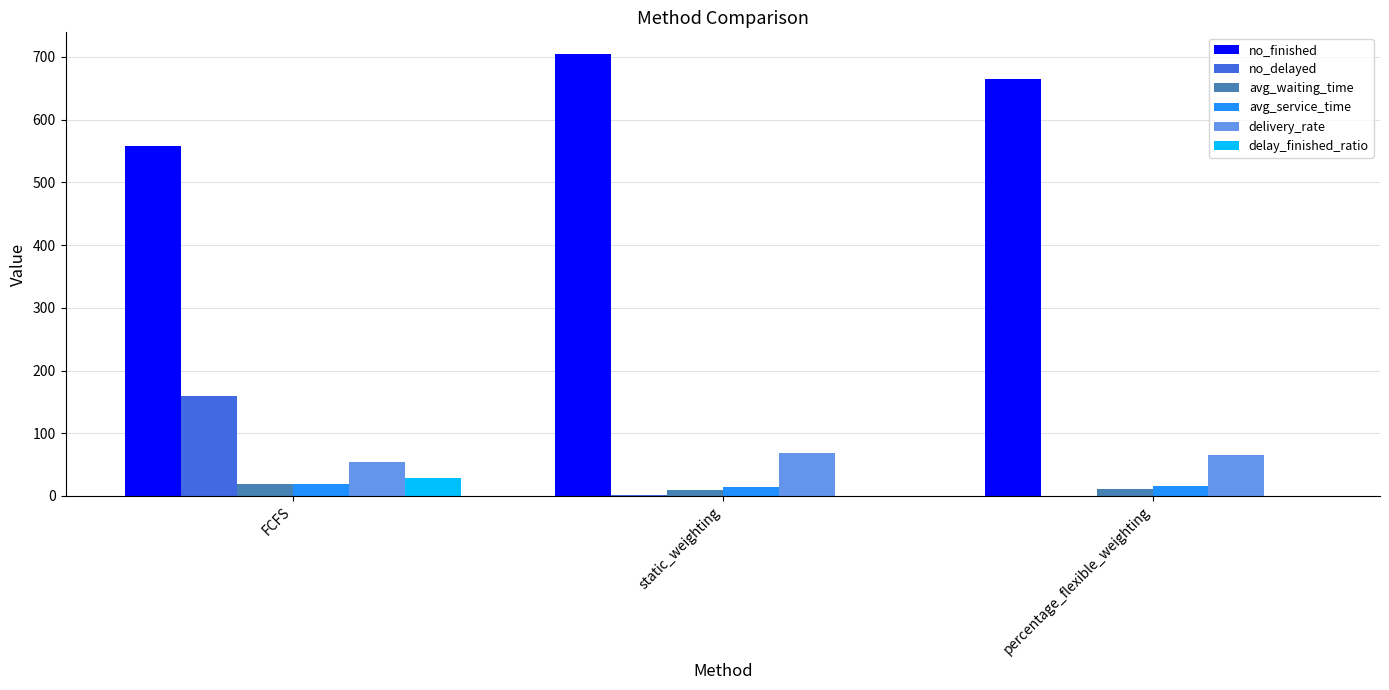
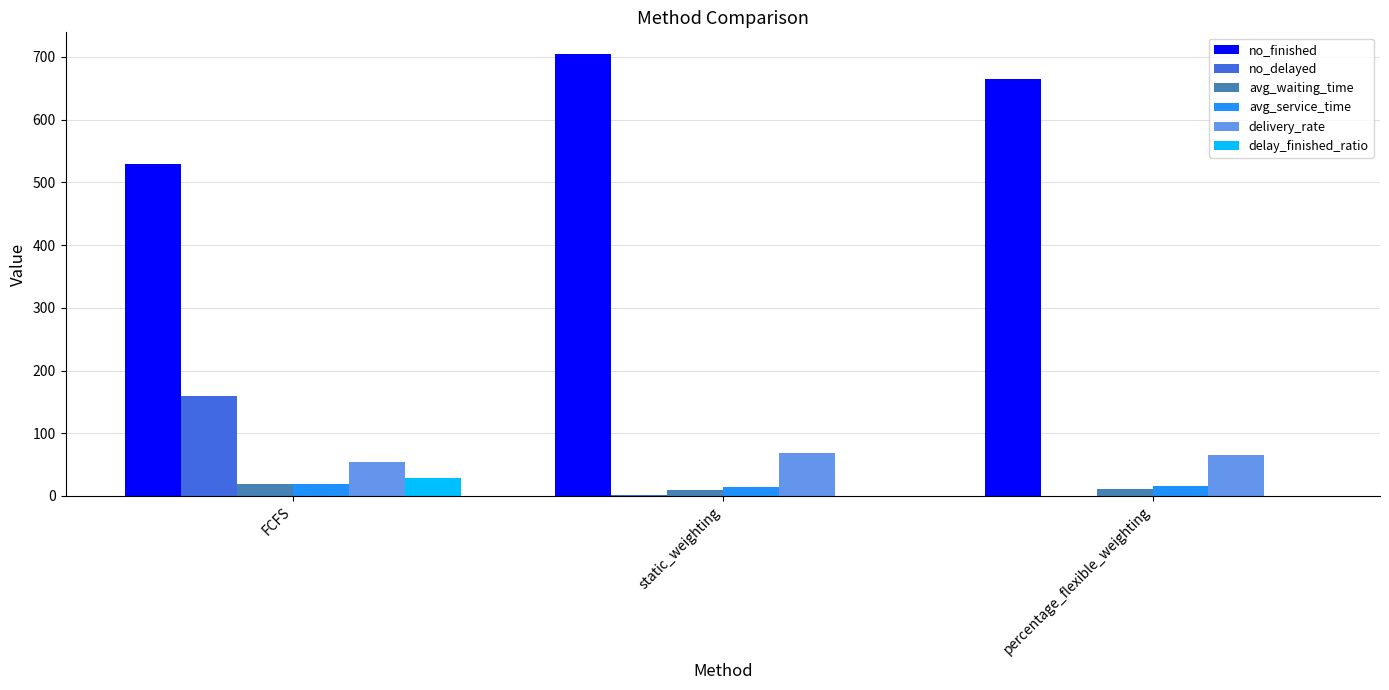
no_finished, FCFS: 560 -> 530
